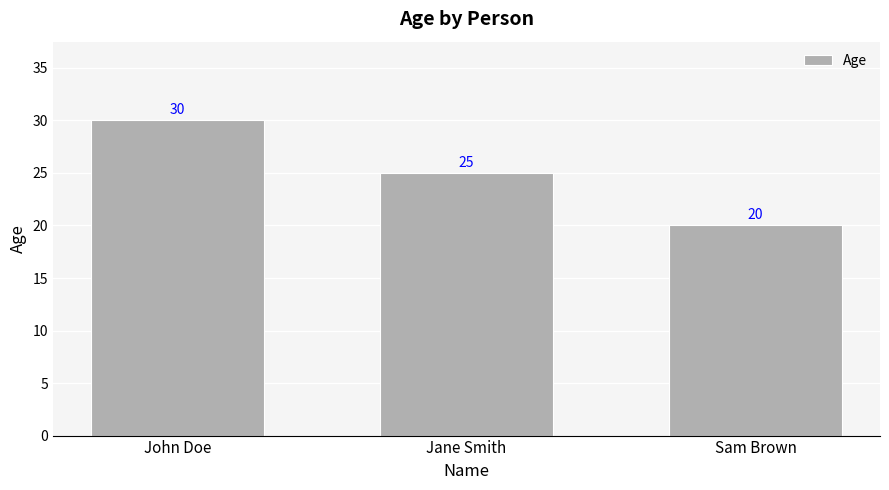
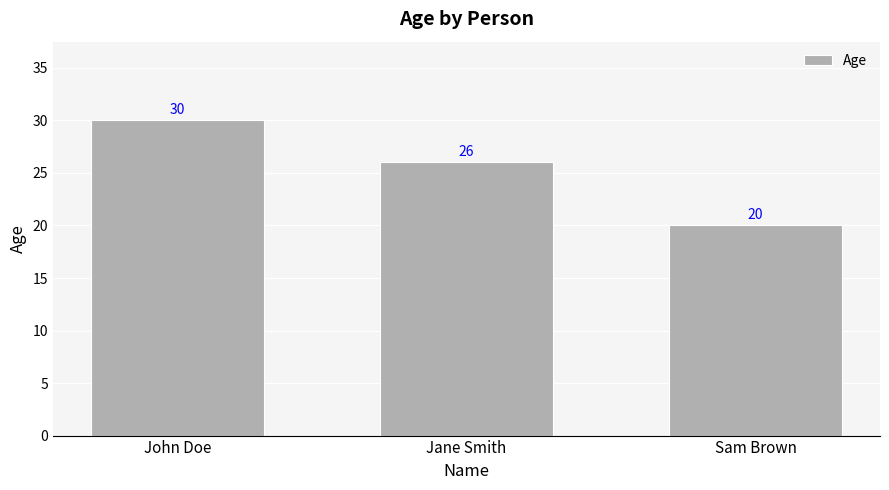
Jane Smith: 25 -> 26
